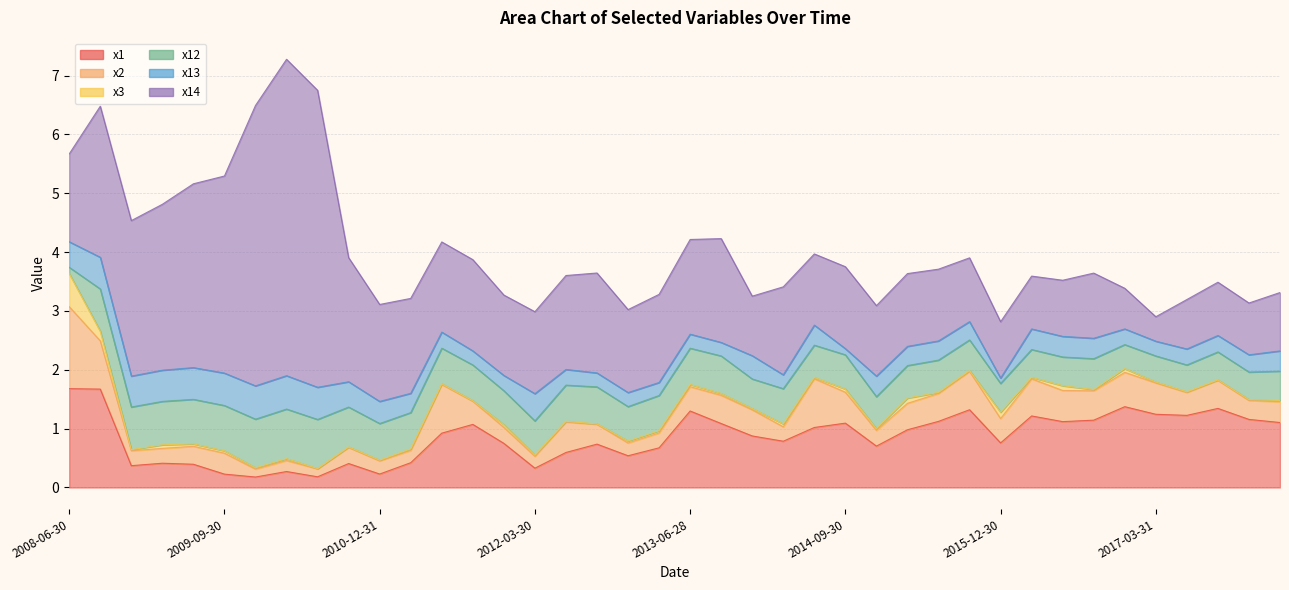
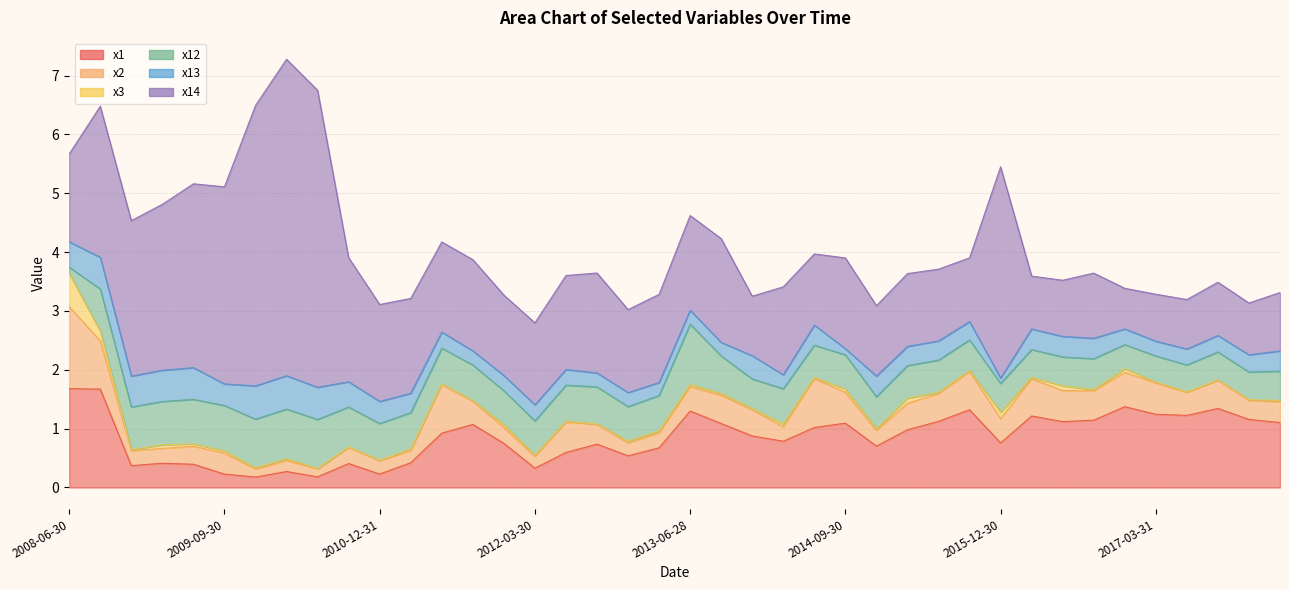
x13, 2009-09-30: 0.6 -> 0.4
x13, 2012-03-30: 0.5 -> 0.3
x12, 2013-06-28: 0.6 -> 1.0
x14, 2014-09-30: 1.4 -> 1.5
x14, 2015-12-30: 1.0 -> 3.6
x14, 2017-03-31: 0.4 -> 0.8
